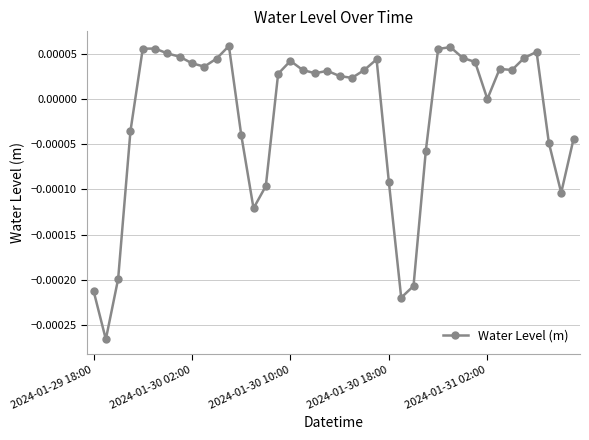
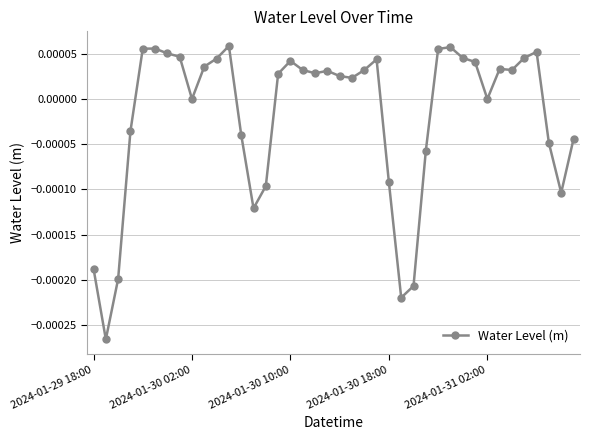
2024-01-29 18:00: -0.00021 -> -0.00019
2024-01-30 02:00: 0.00004 -> 0.00000
